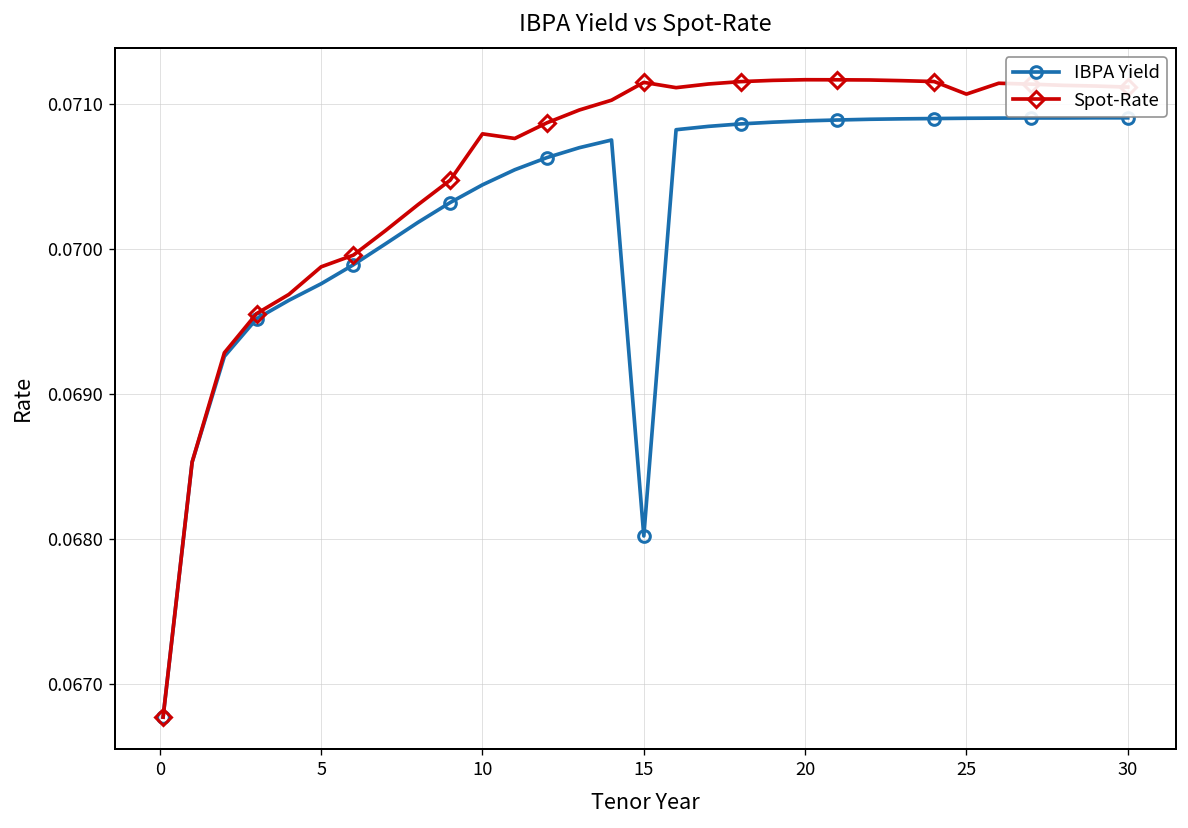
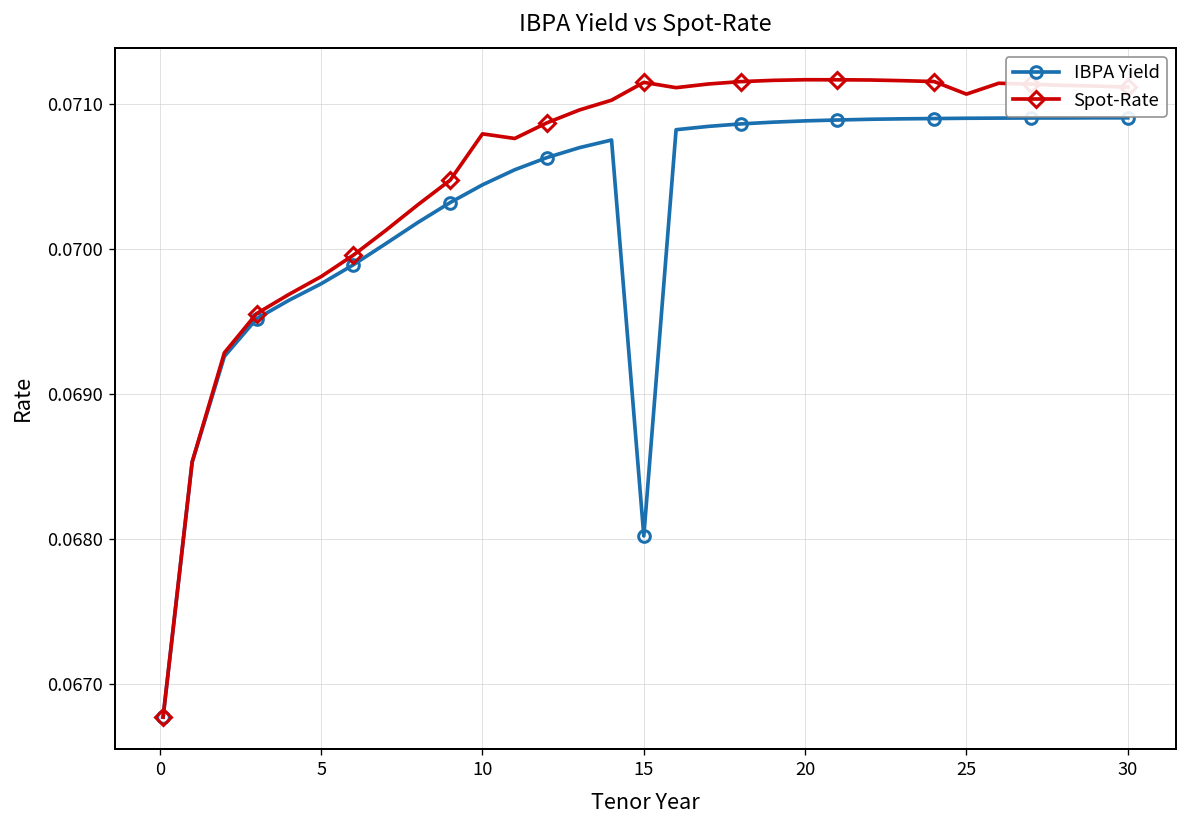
Spot-Rate, 5: 0.06988 -> 0.06981
